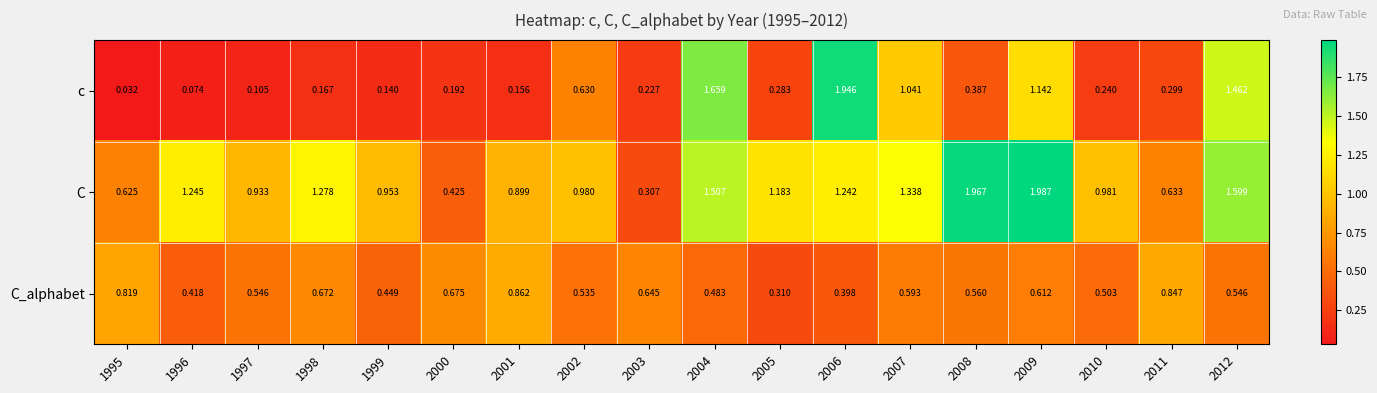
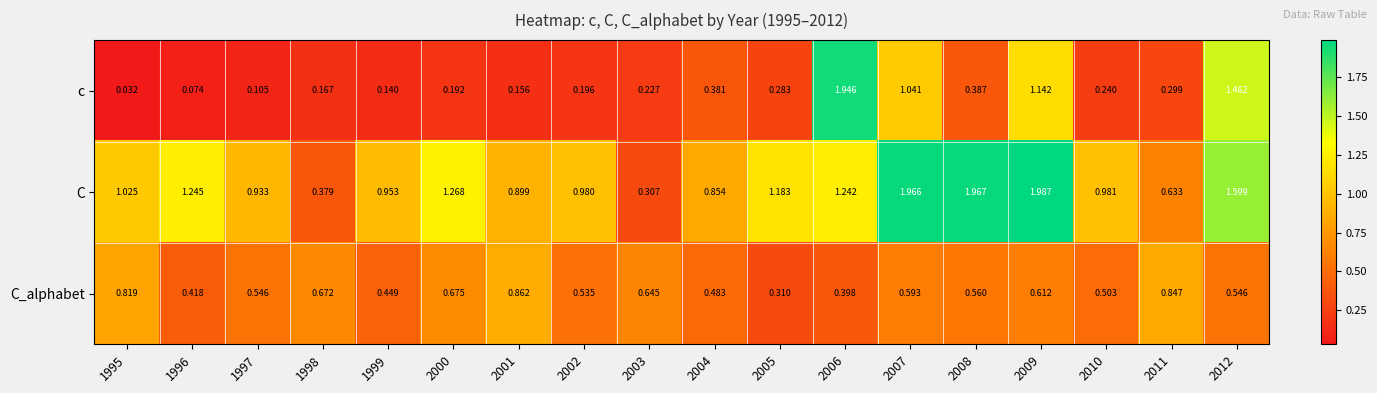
c, 2002: 0.630 -> 0.196
c, 2004: 1.659 -> 0.381
C, 1995: 0.625 -> 1.025
C, 1998: 1.278 -> 0.379
C, 2000: 0.425 -> 1.268
C, 2004: 1.507 -> 0.854
C, 2007: 1.338 -> 1.966
